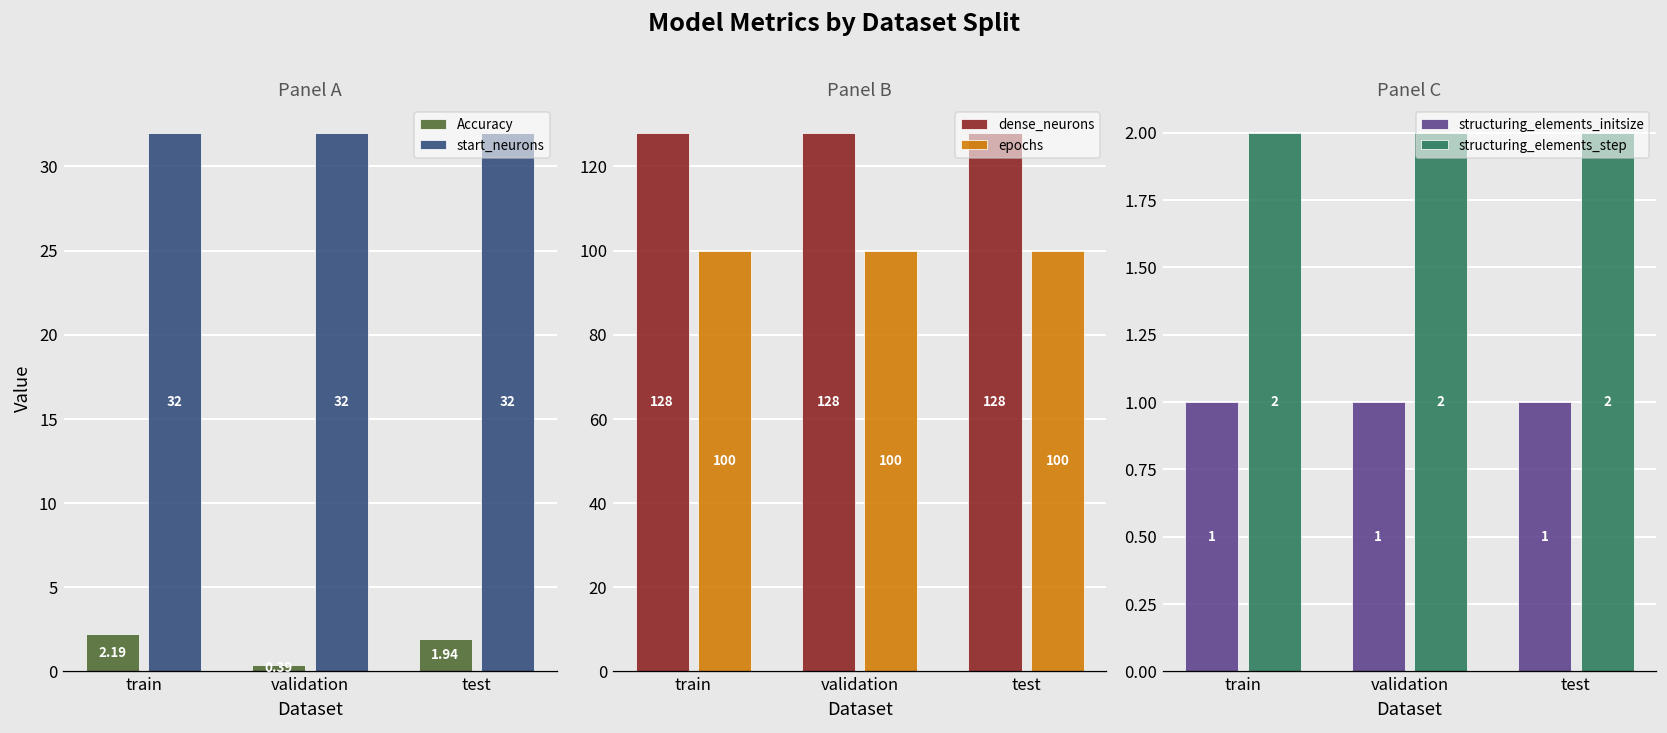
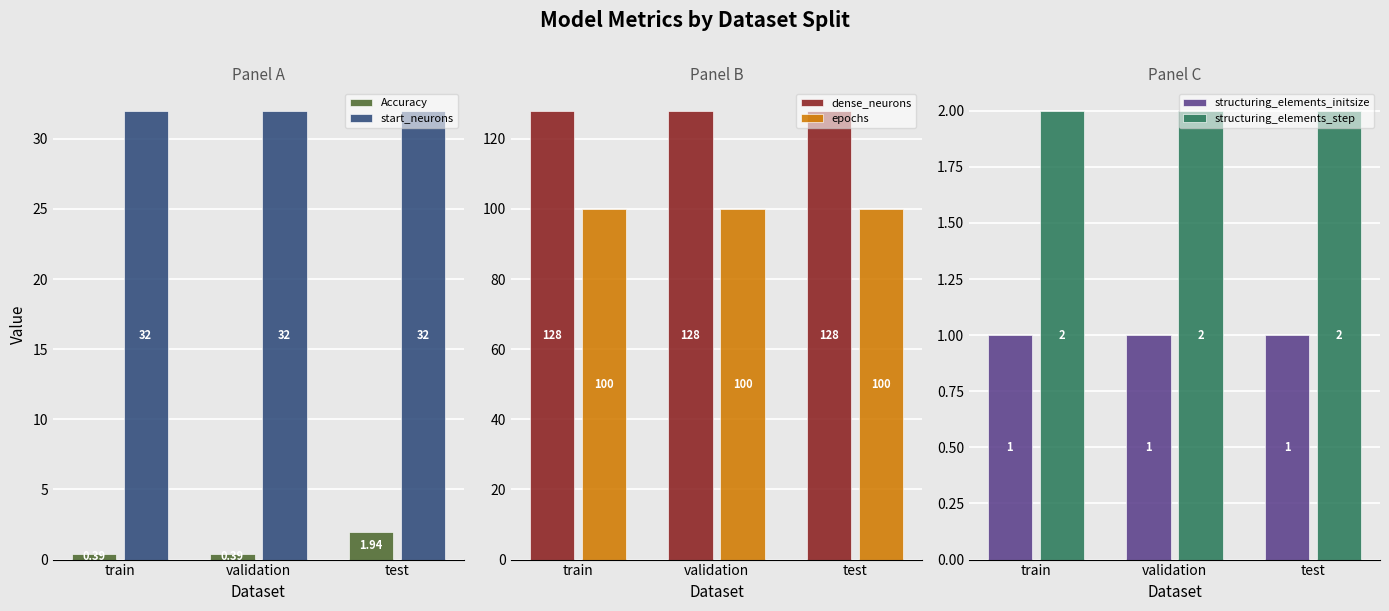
Panel A, Accuracy, train: 2.2 -> 0.4
